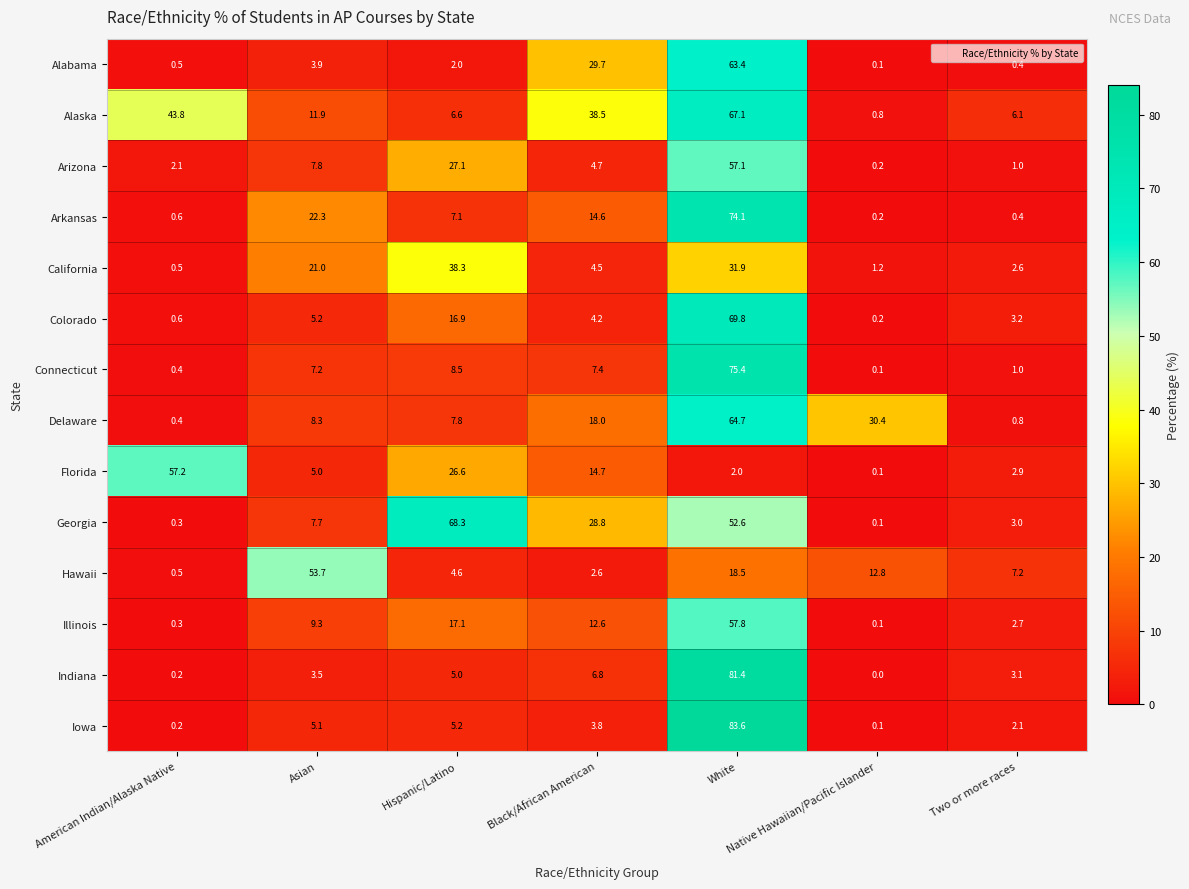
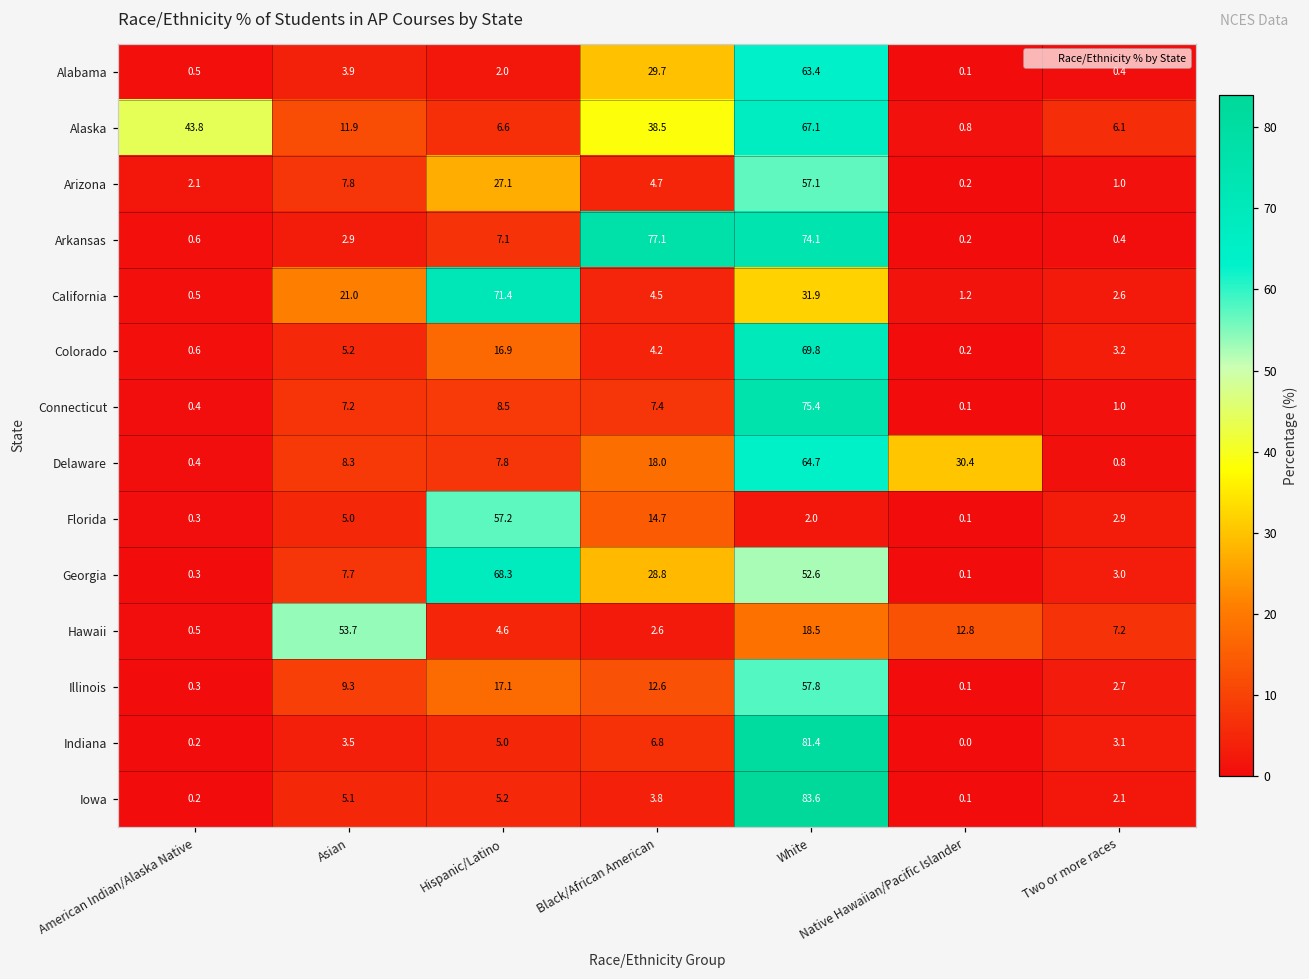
Arkansas, Asian: 22.3 -> 2.9
Arkansas, Black/African American: 14.6 -> 77.1
California, Hispanic/Latino: 38.3 -> 71.4
Florida, American Indian/Alaska Native: 57.2 -> 0.3
Florida, Hispanic/Latino: 26.6 -> 57.2
